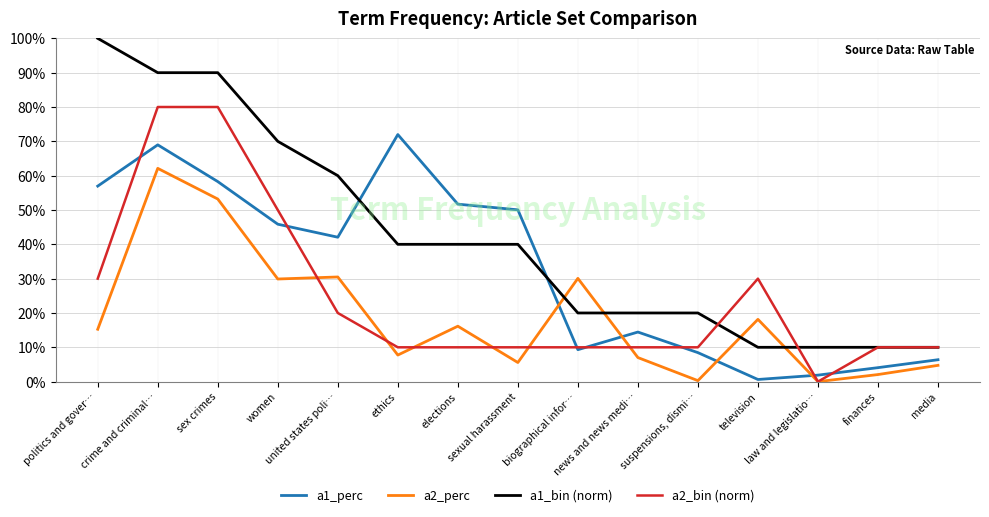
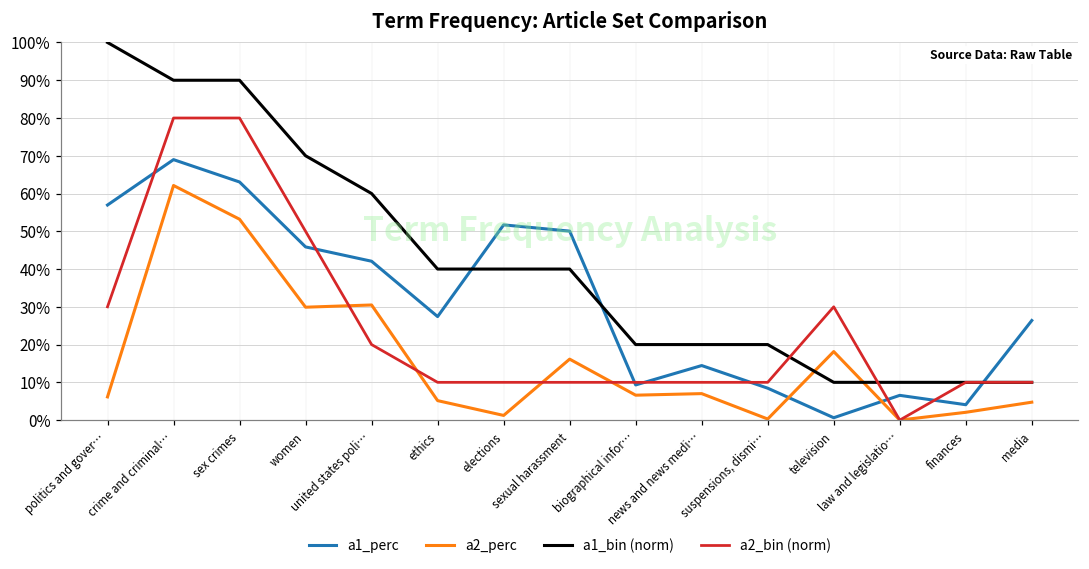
a2_perc, politics and gover…: 15% -> 6%
a1_perc, sex crimes: 58% -> 63%
a1_perc, ethics: 72% -> 27%
a2_perc, ethics: 8% -> 5%
a2_perc, elections: 16% -> 1%
a2_perc, sexual harassment: 6% -> 16%
a2_perc, biographical infor…: 30% -> 7%
a1_perc, law and legislatio…: 2% -> 7%
a1_perc, media: 6% -> 26%
